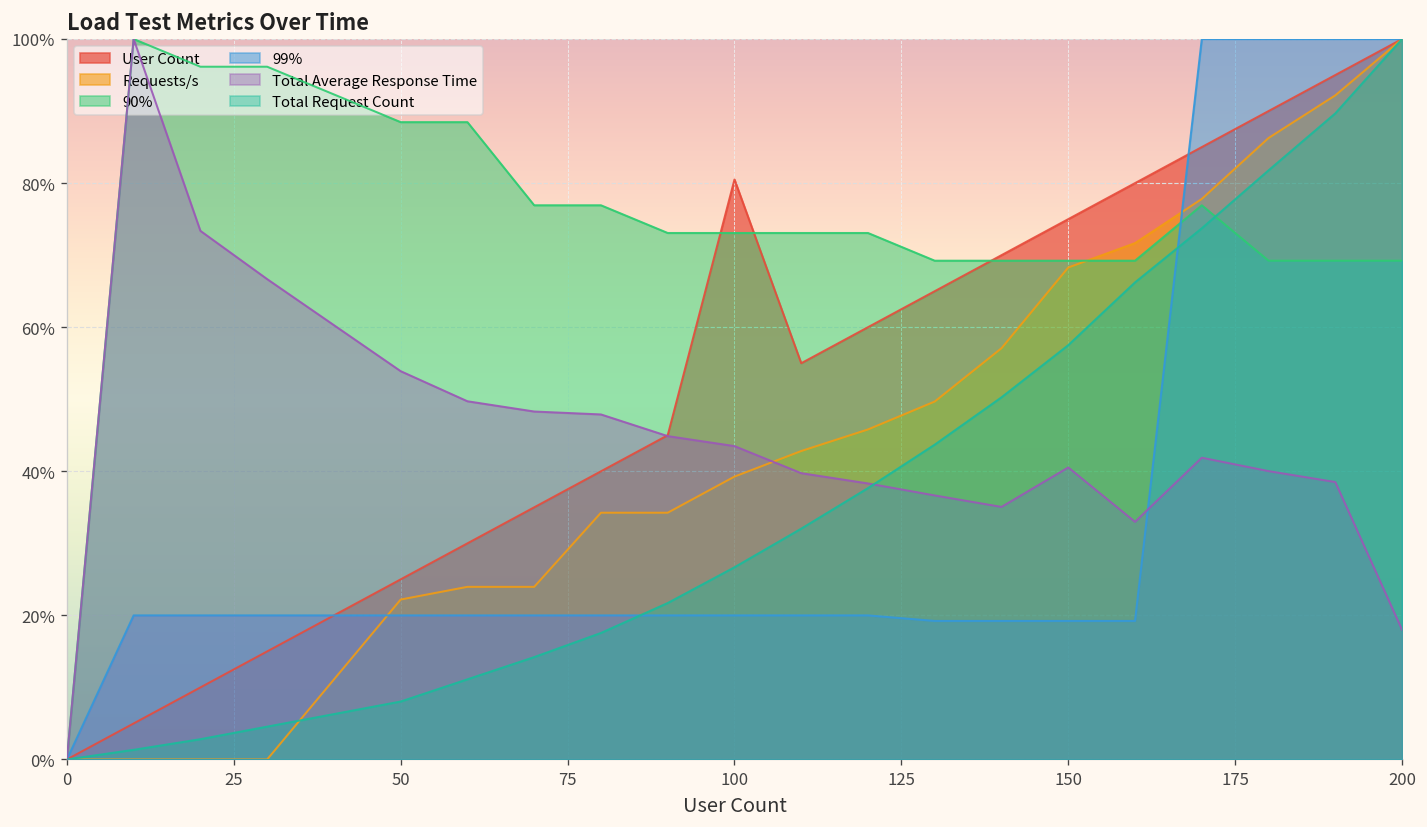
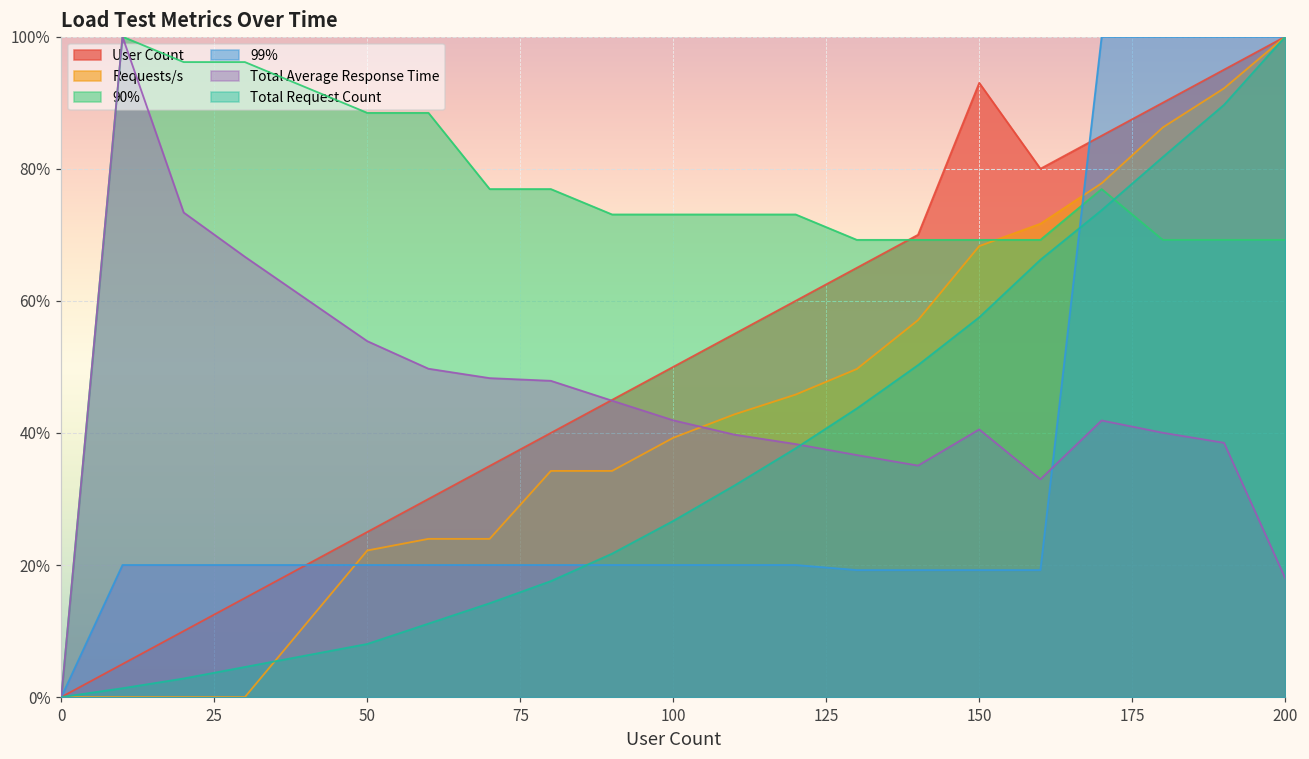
User Count, 100: 81% -> 50%
Total Average Response Time, 100: 43% -> 42%
User Count, 150: 75% -> 93%
